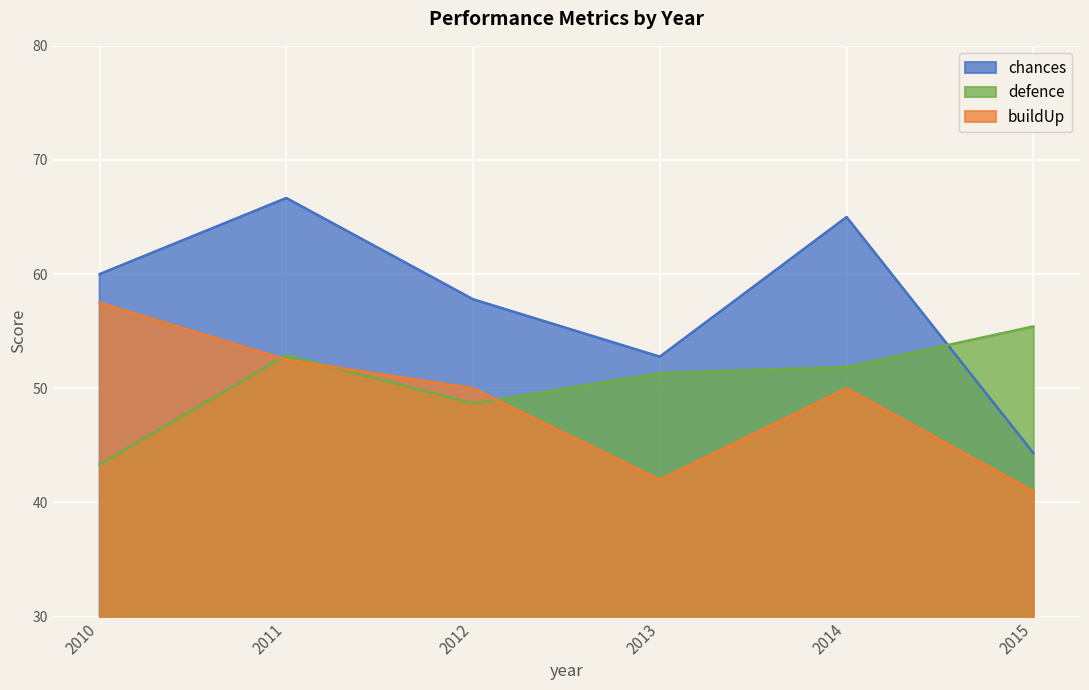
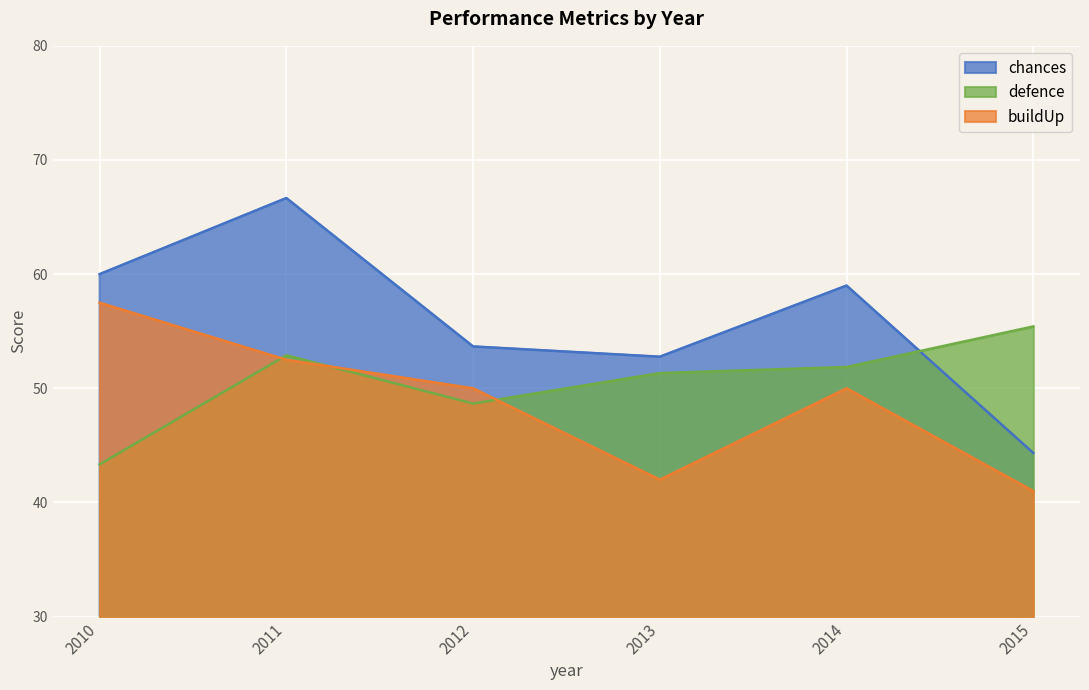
chances, 2012: 57.8 -> 53.7
chances, 2014: 65 -> 59
